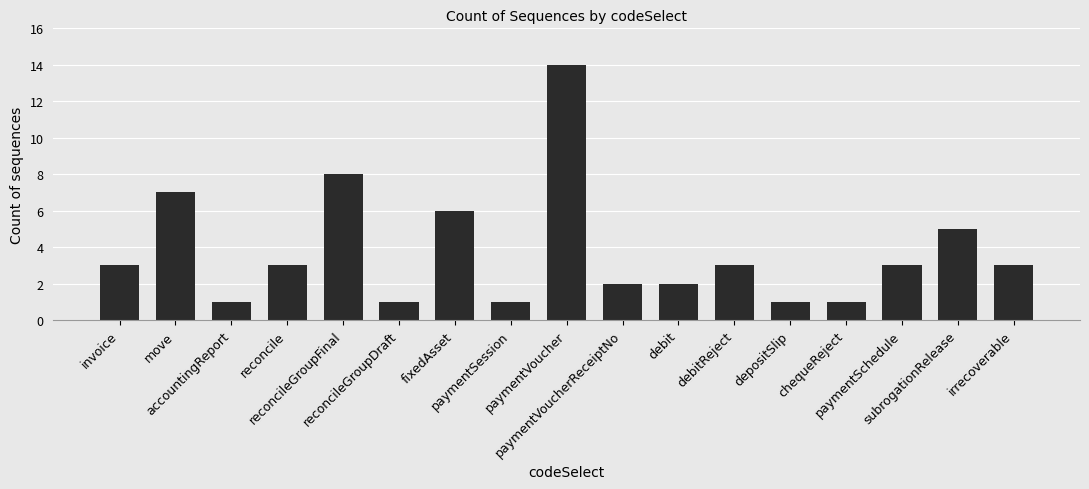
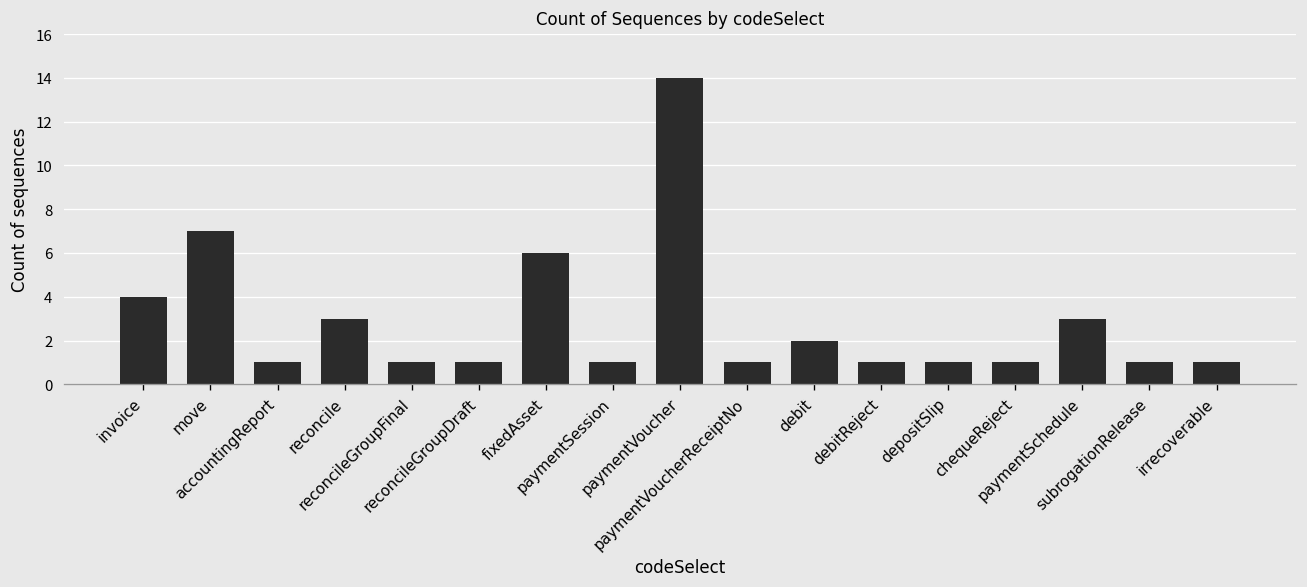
invoice: 3 -> 4
reconcileGroupFinal: 8 -> 1
paymentVoucherReceiptNo: 2 -> 1
debitReject: 3 -> 1
subrogationRelease: 5 -> 1
irrecoverable: 3 -> 1
